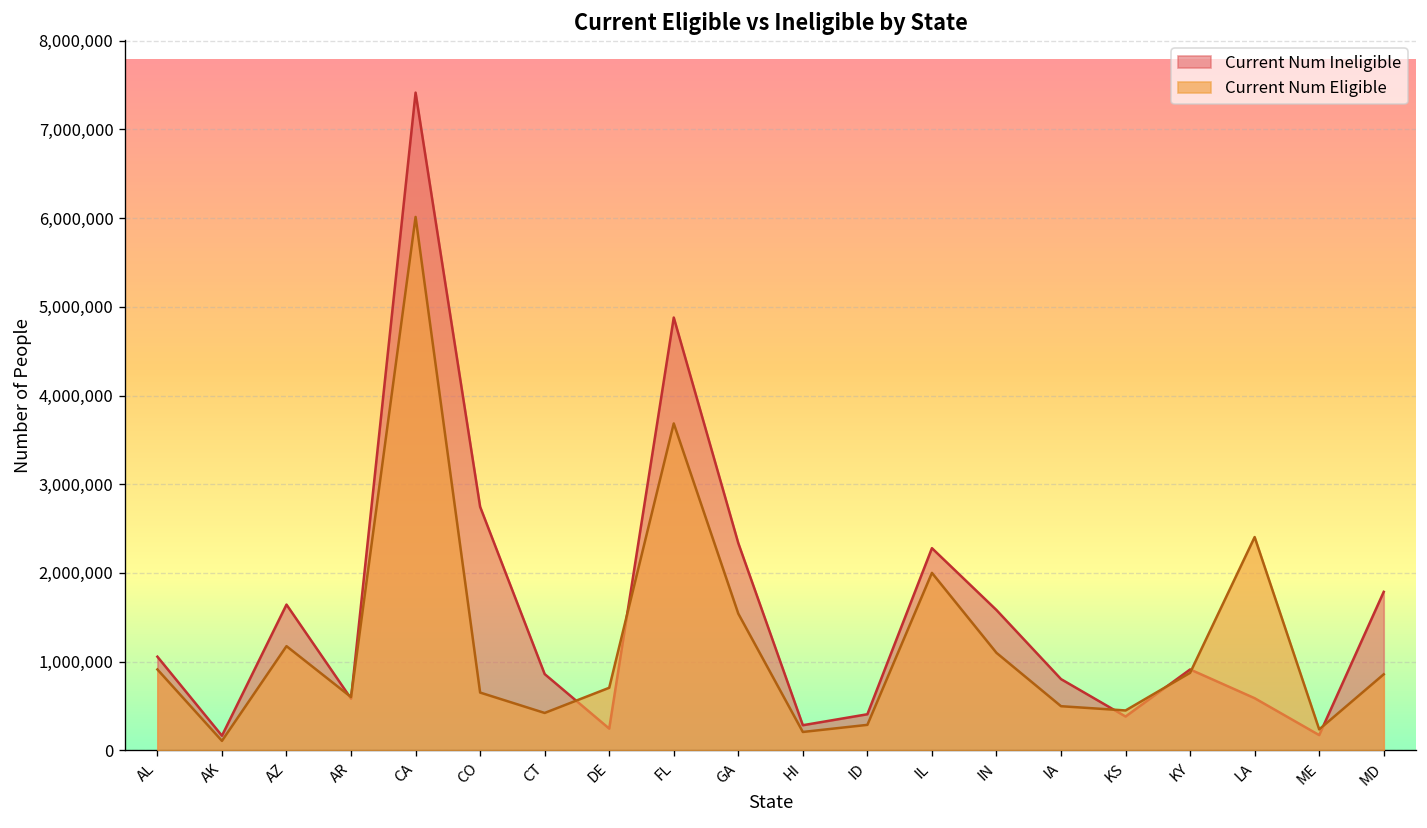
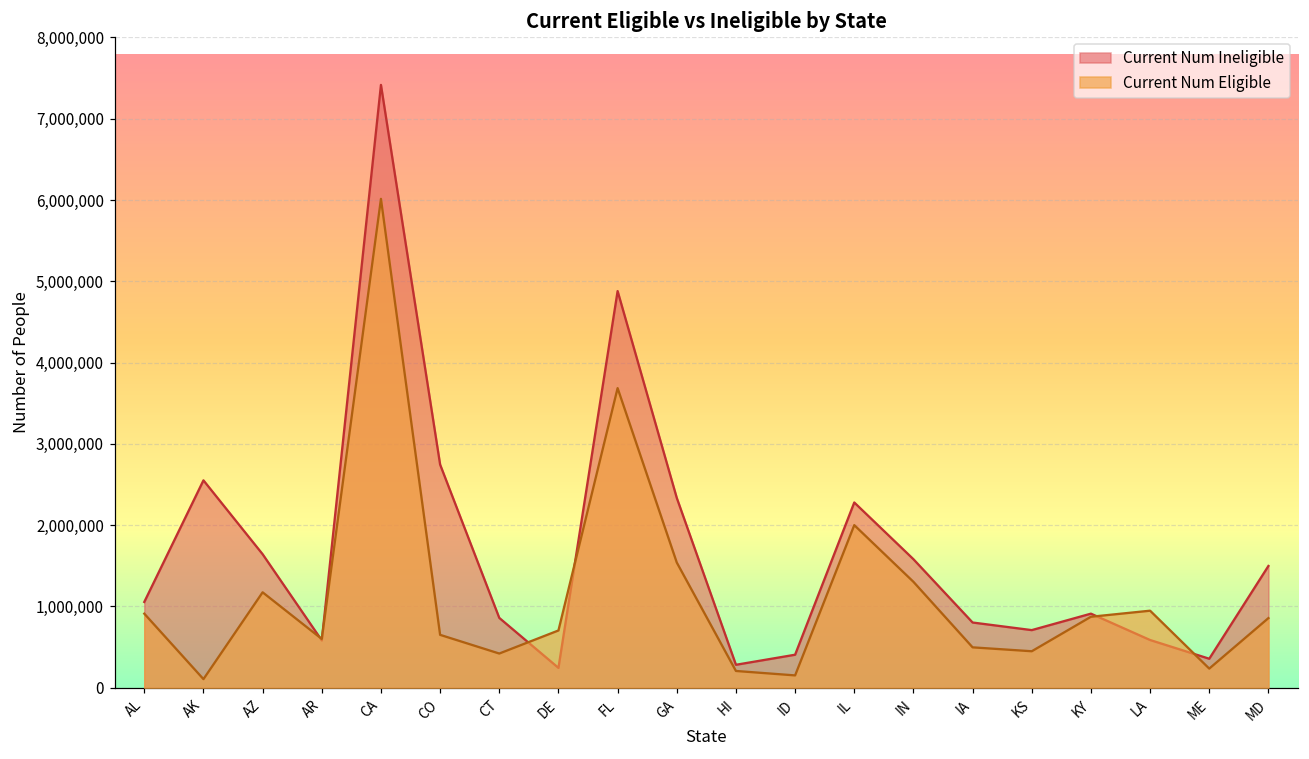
Current Num Ineligible, AK: 200,000 -> 2,600,000
Current Num Eligible, ID: 300,000 -> 200,000
Current Num Eligible, IN: 1,100,000 -> 1,300,000
Current Num Ineligible, KS: 400,000 -> 700,000
Current Num Eligible, LA: 2,400,000 -> 900,000
Current Num Ineligible, ME: 200,000 -> 400,000
Current Num Ineligible, MD: 1,800,000 -> 1,500,000
